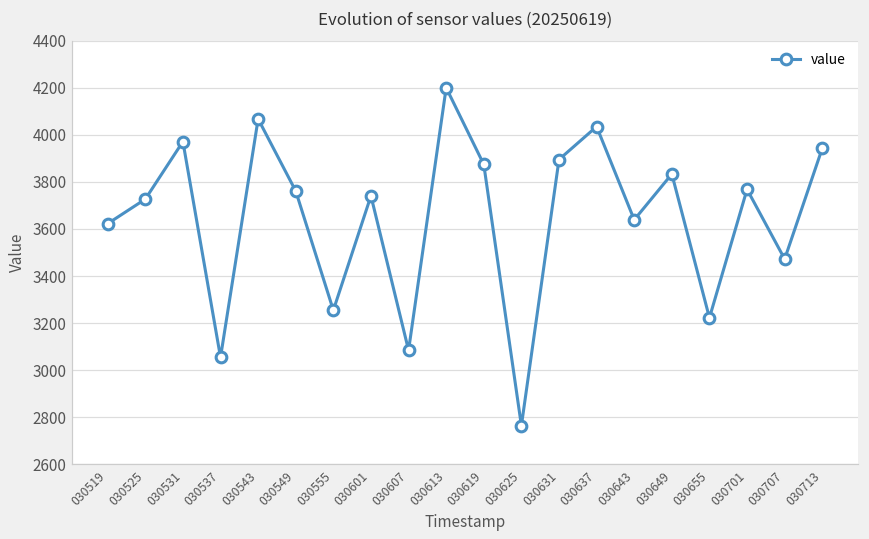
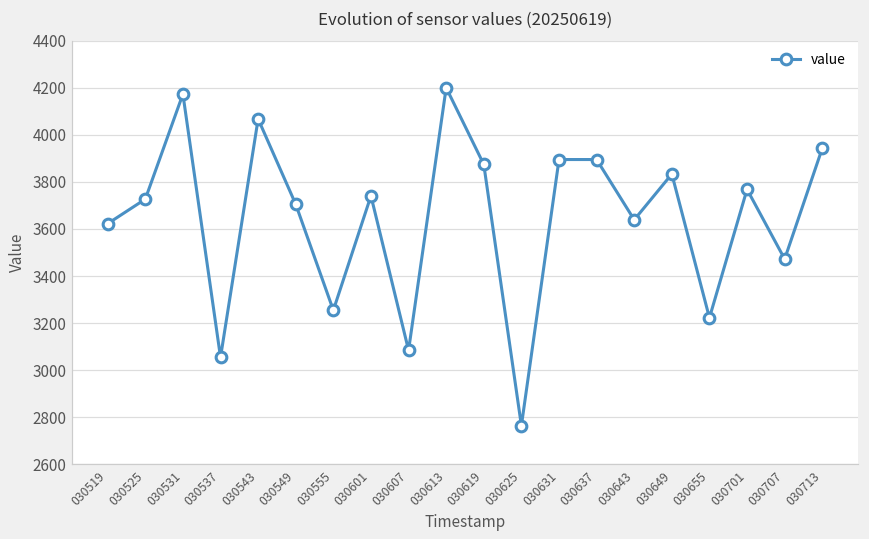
030531: 3970 -> 4170
030549: 3760 -> 3700
030637: 4030 -> 3890
